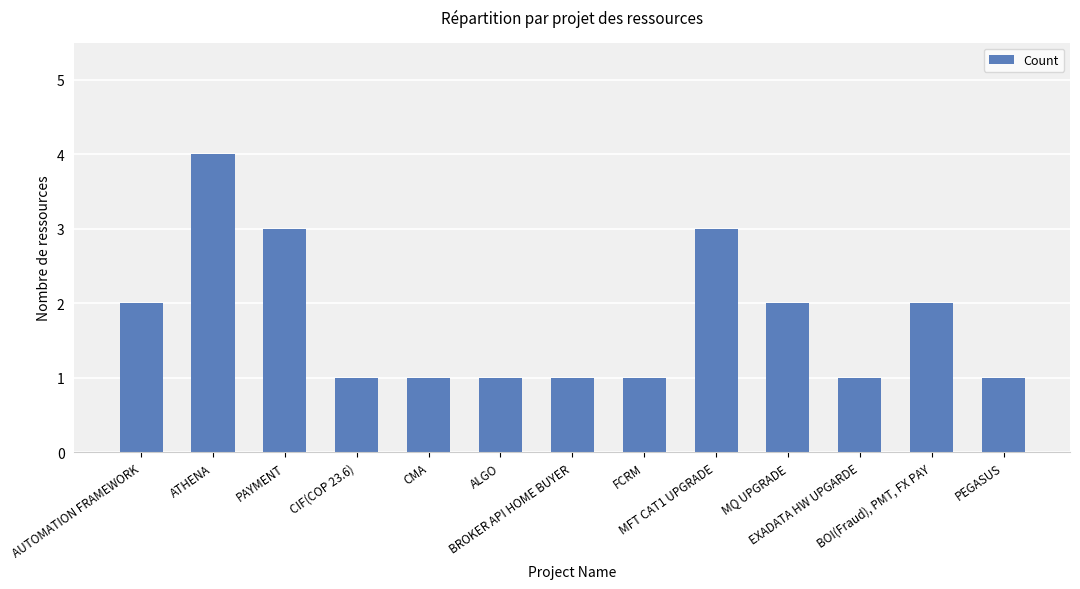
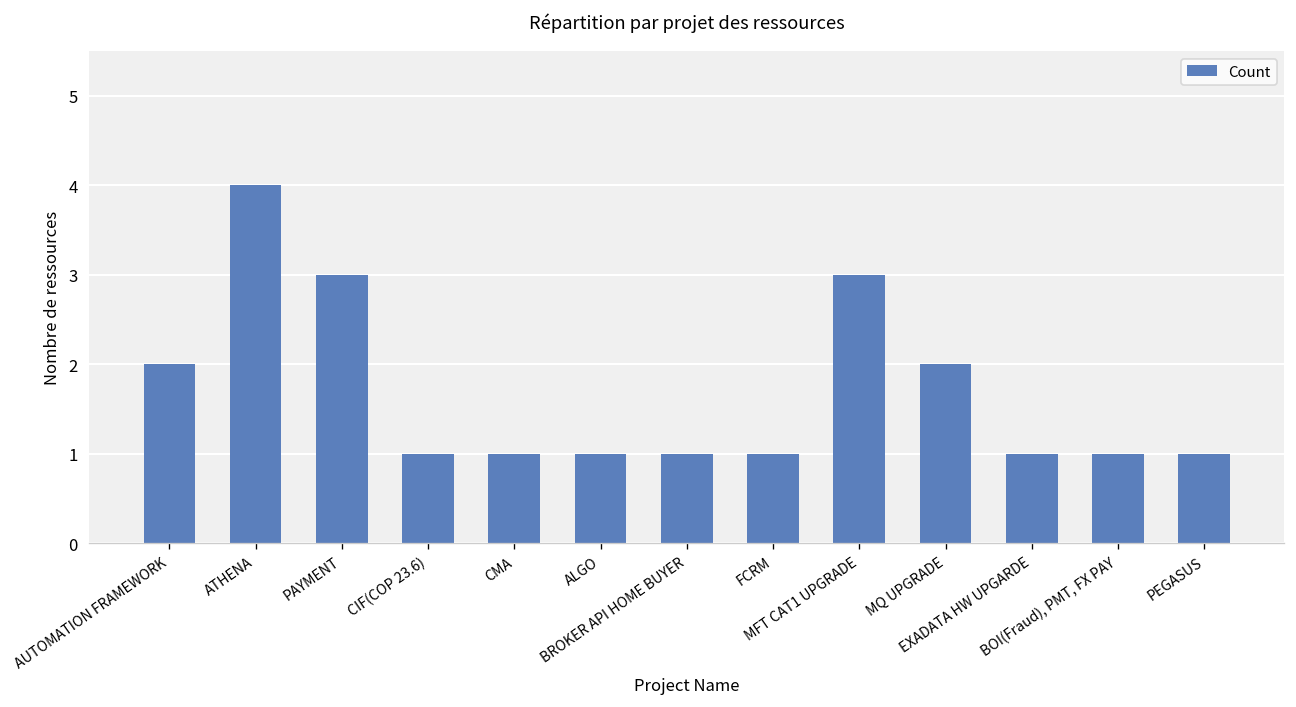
BOI(Fraud), PMT, FX PAY: 2 -> 1
